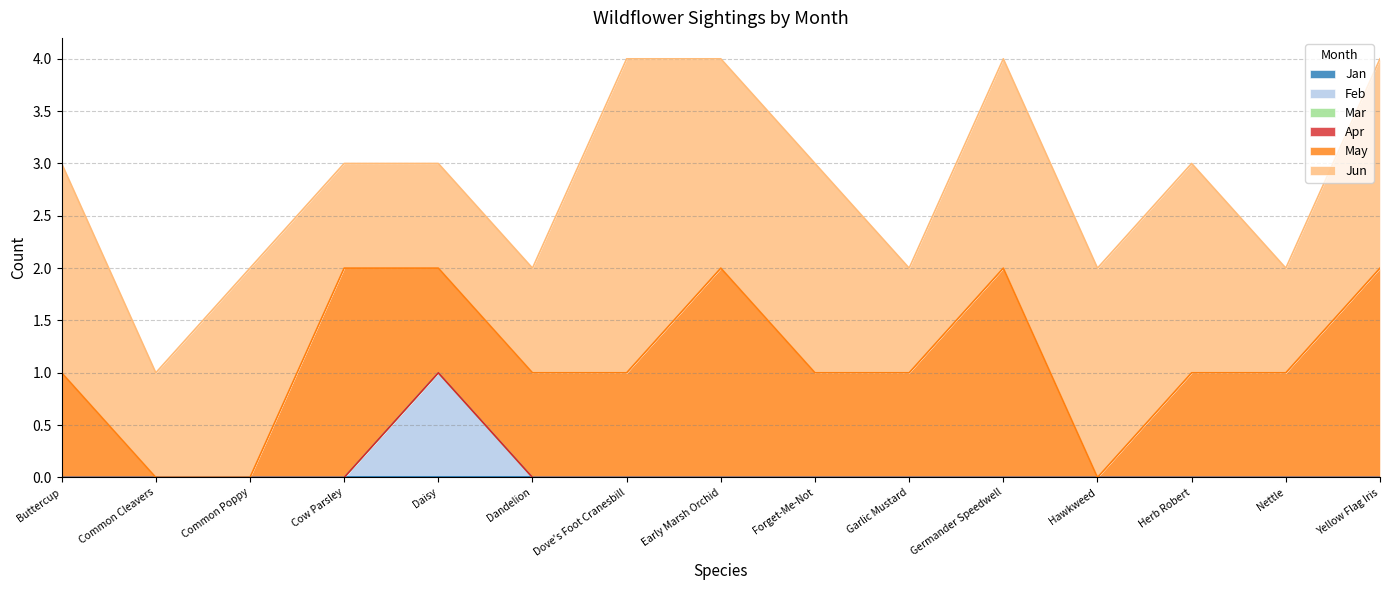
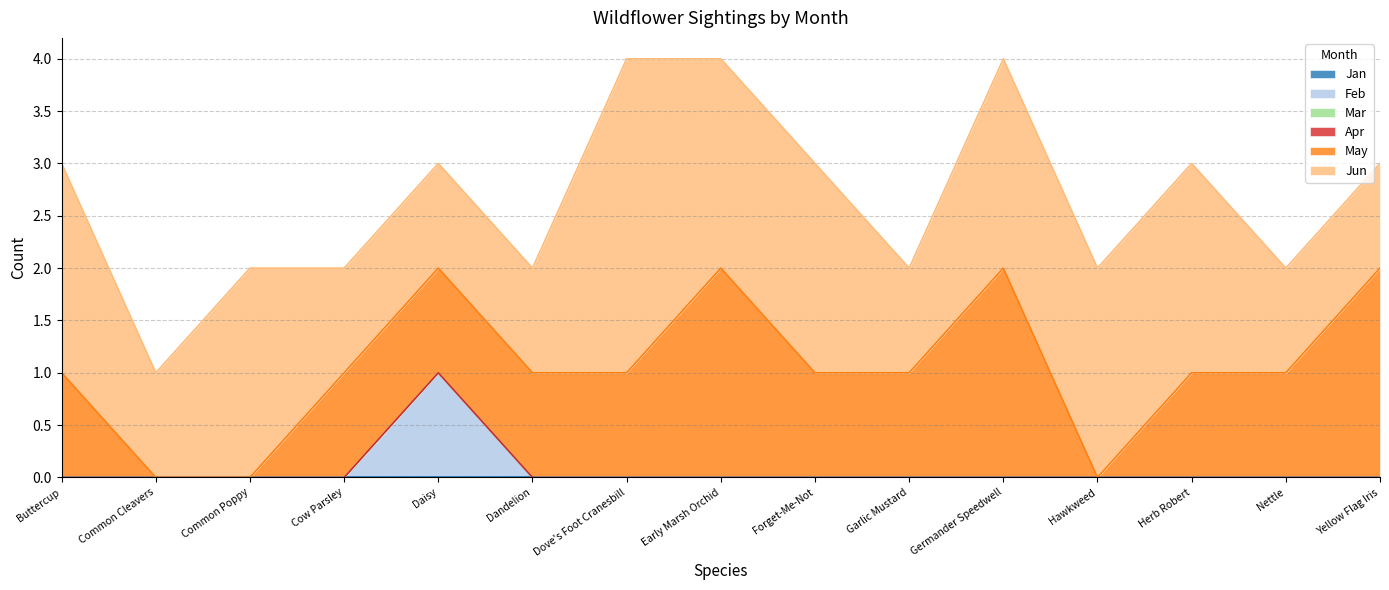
May, Cow Parsley: 2 -> 1
Jun, Yellow Flag Iris: 2 -> 1
